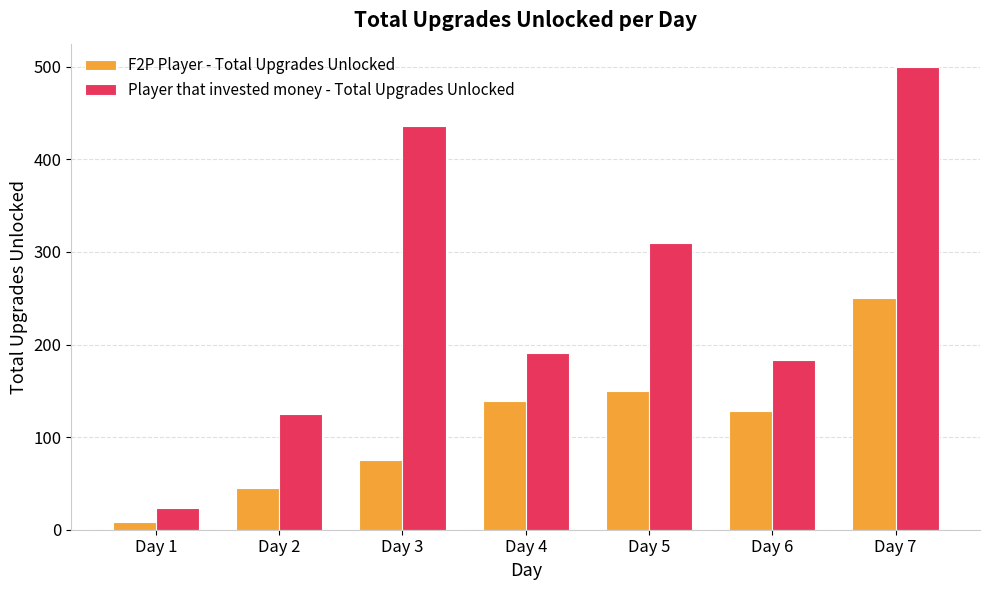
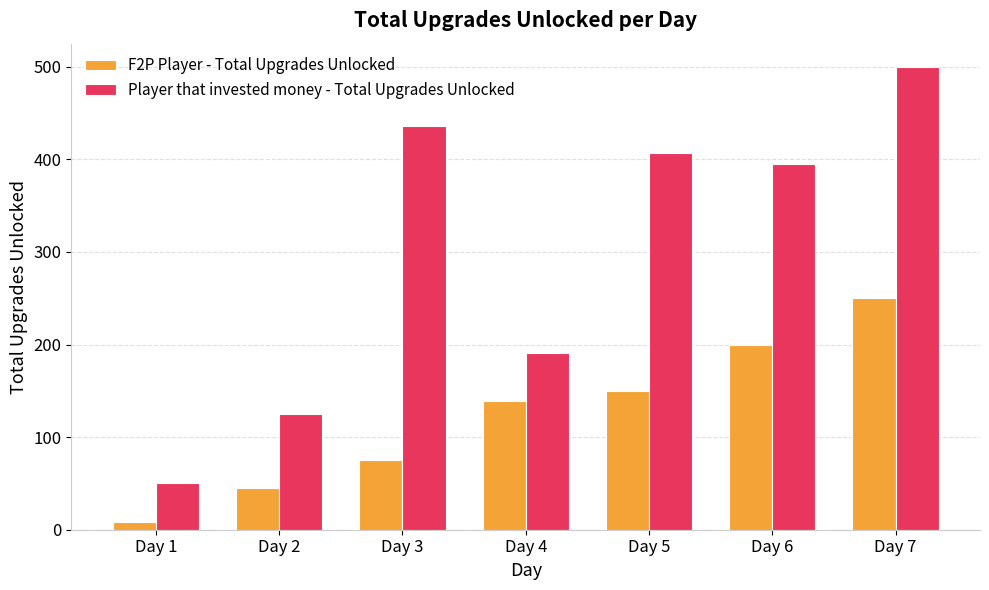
Player that invested money - Total Upgrades Unlocked, Day 1: 20 -> 50
Player that invested money - Total Upgrades Unlocked, Day 5: 310 -> 410
F2P Player - Total Upgrades Unlocked, Day 6: 130 -> 200
Player that invested money - Total Upgrades Unlocked, Day 6: 180 -> 400
